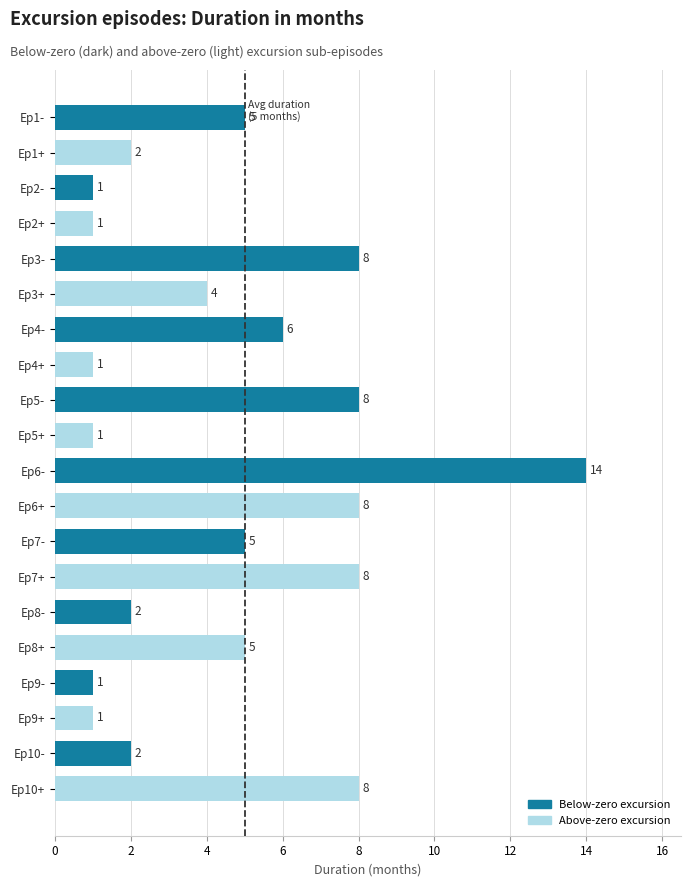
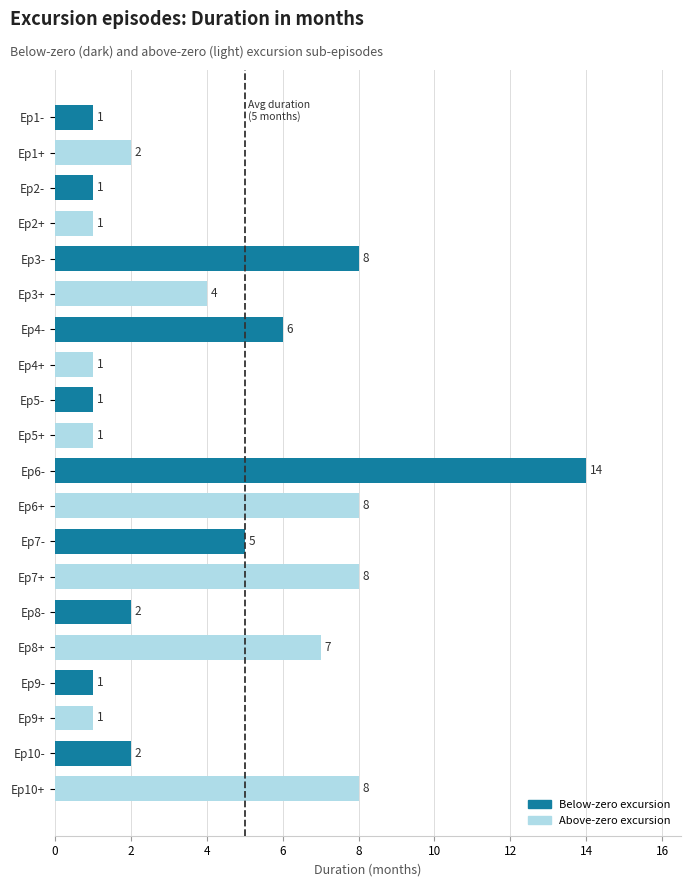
Ep1-: 5 -> 1
Ep5-: 8 -> 1
Ep8+: 5 -> 7
